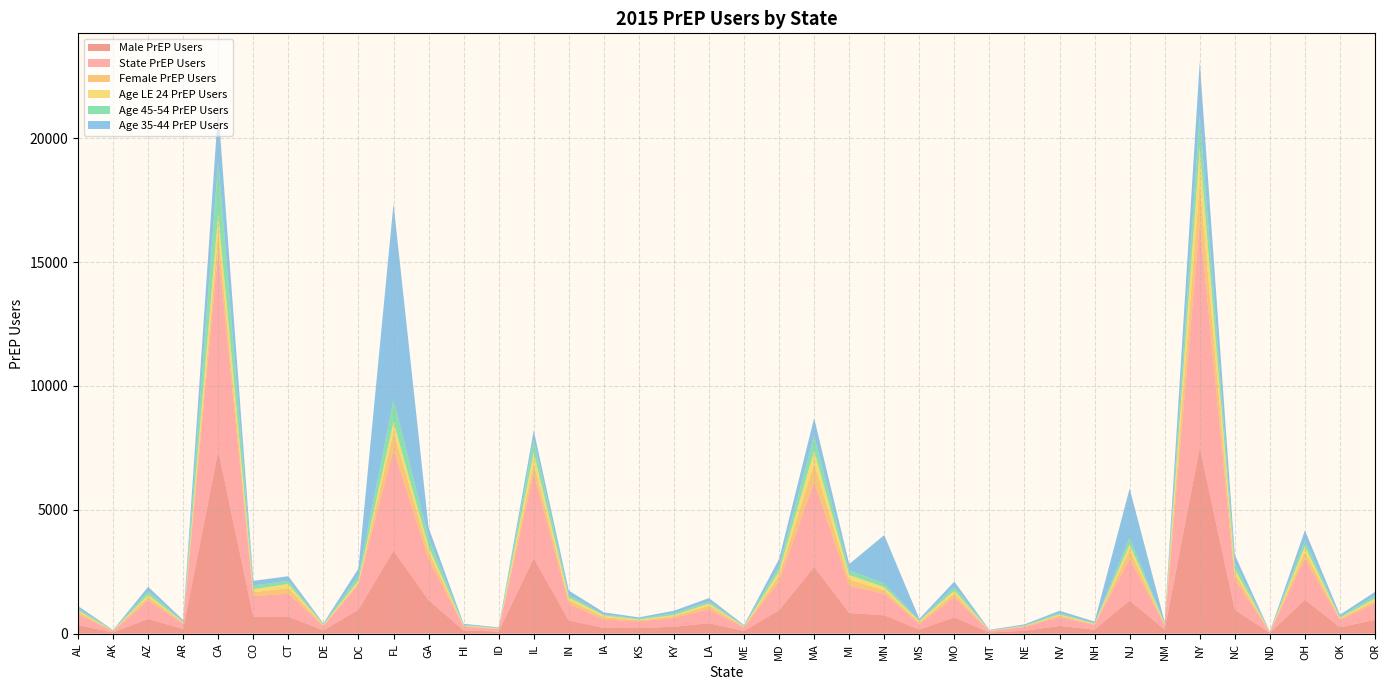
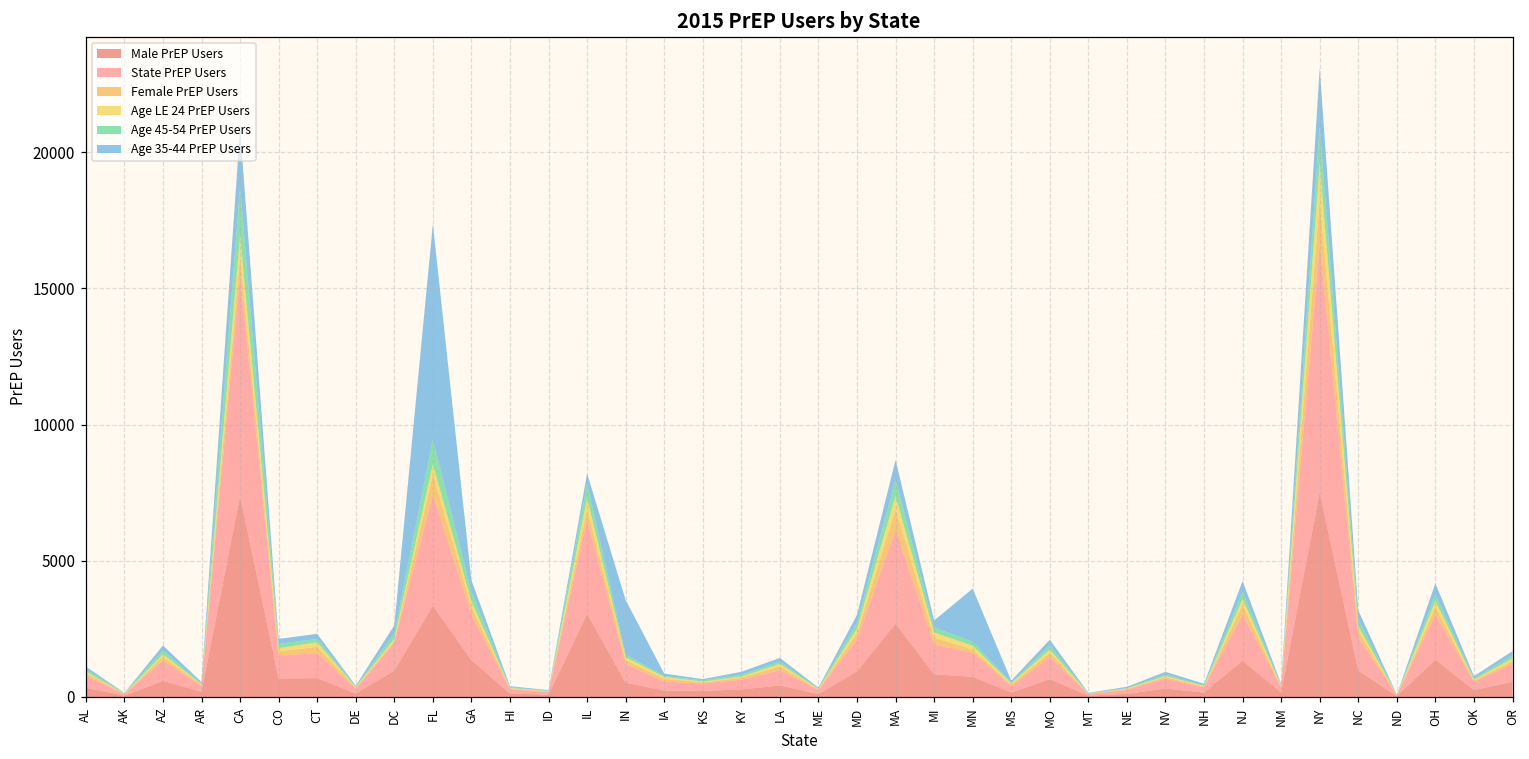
Age 45-54 PrEP Users, CA: 2100 -> 1800
Age 35-44 PrEP Users, IN: 200 -> 2000
Age 35-44 PrEP Users, NJ: 2000 -> 400
